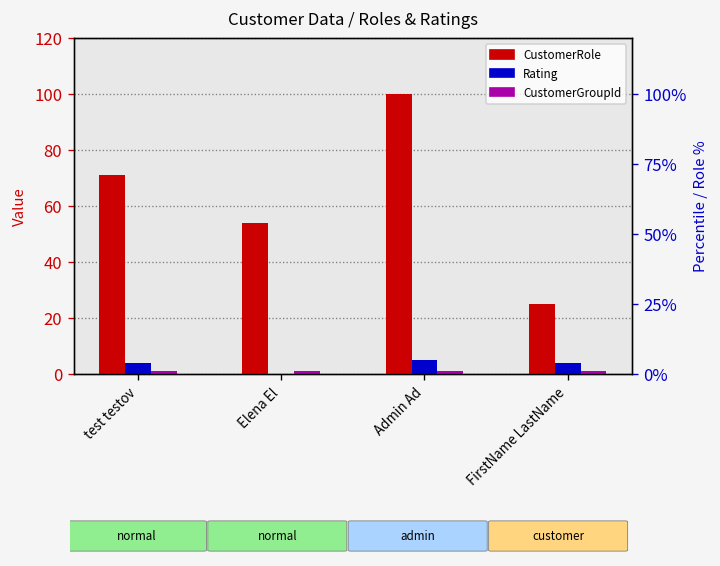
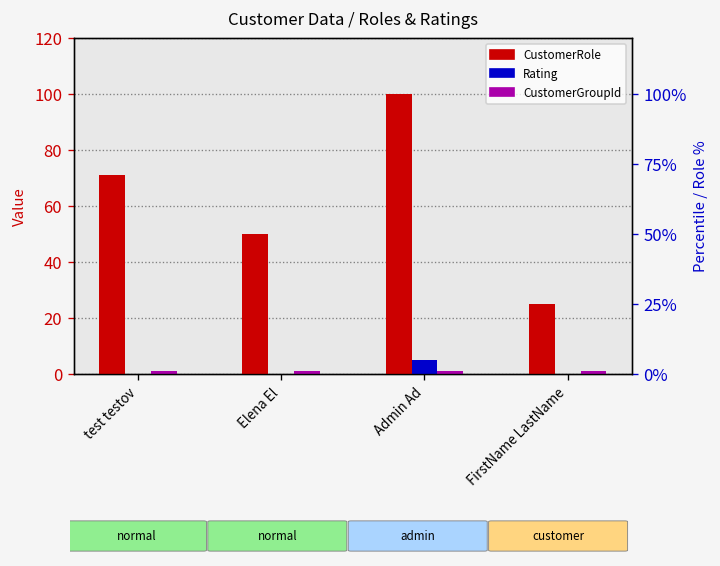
Rating, test testov: 4 -> 0
CustomerRole, Elena El: 54 -> 50
Rating, FirstName LastName: 4 -> 0
